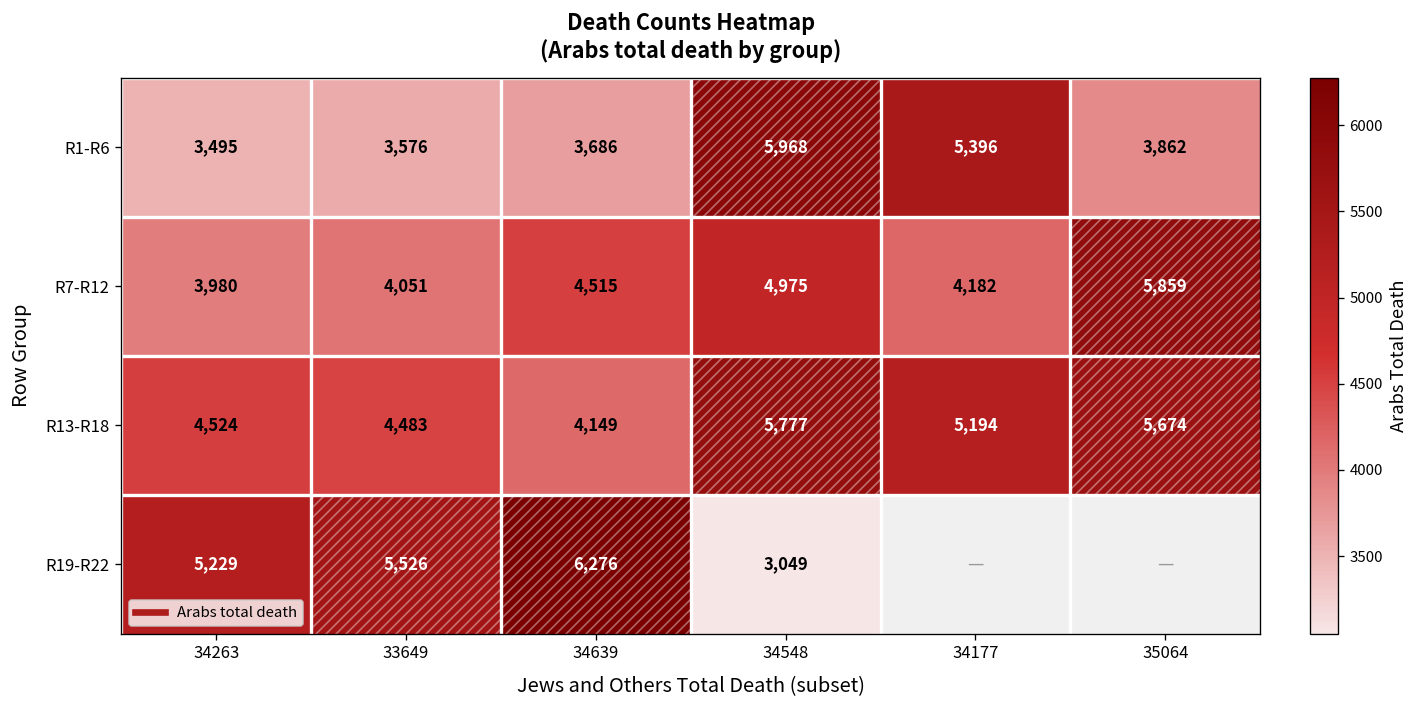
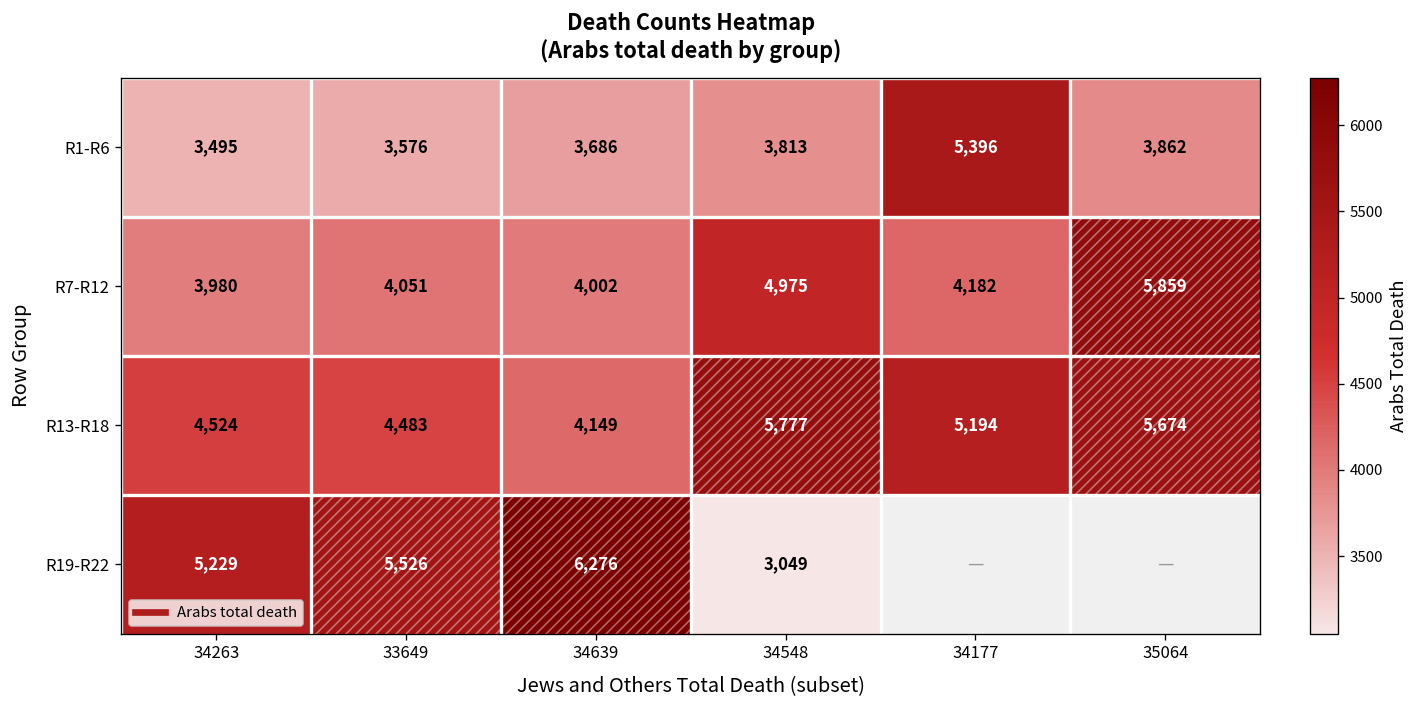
R1-R6, 34548: 5,968 -> 3,813
R7-R12, 34639: 4,515 -> 4,002
